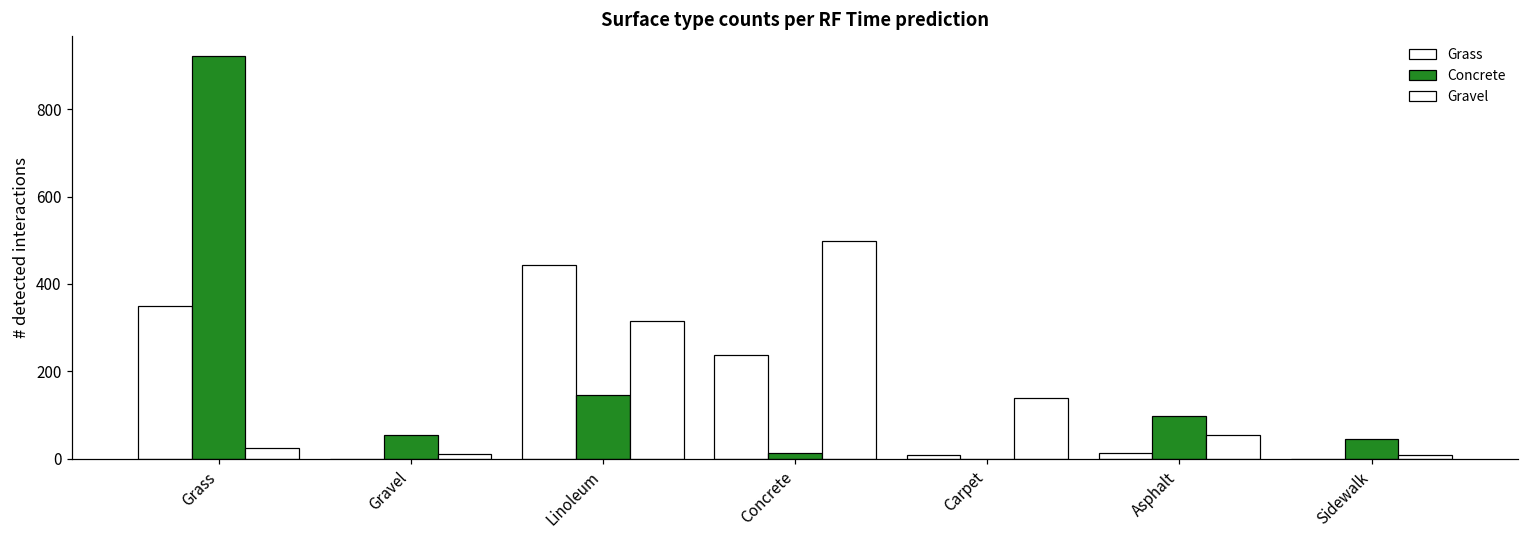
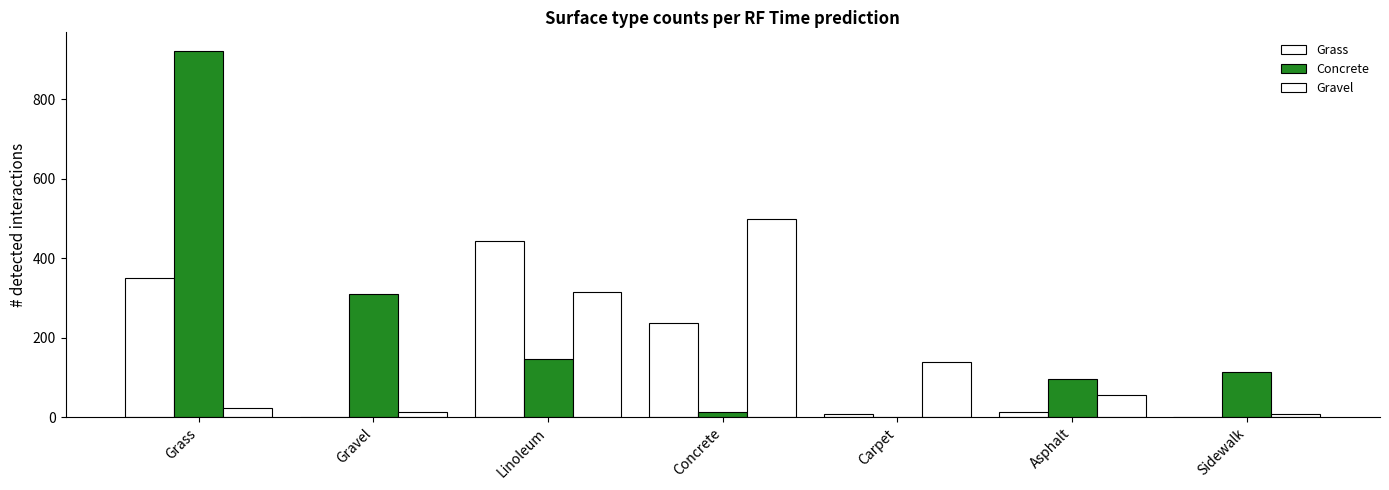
Concrete, Gravel: 50 -> 310
Concrete, Sidewalk: 50 -> 110
